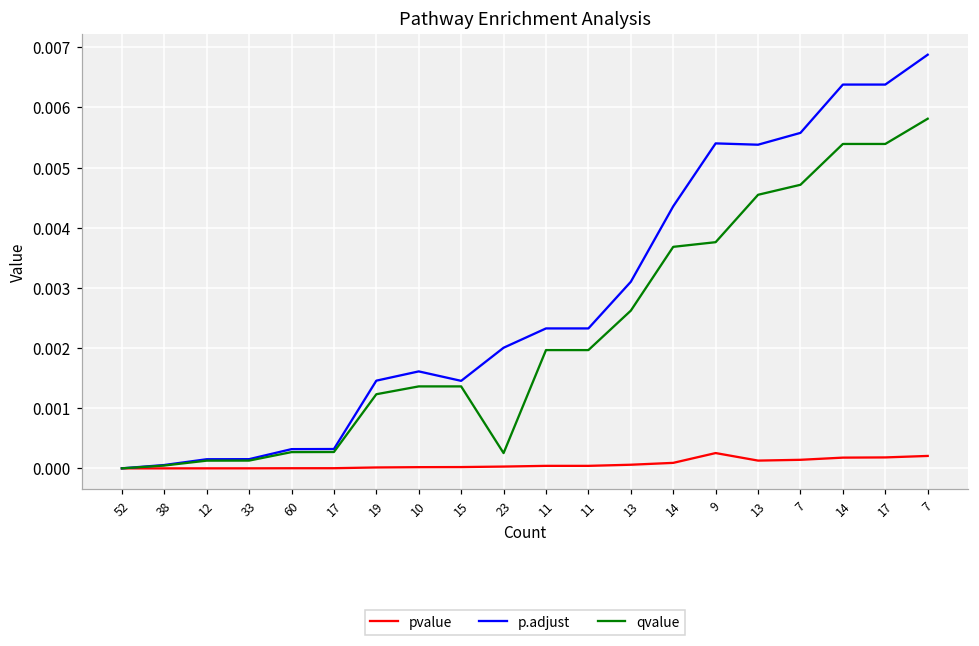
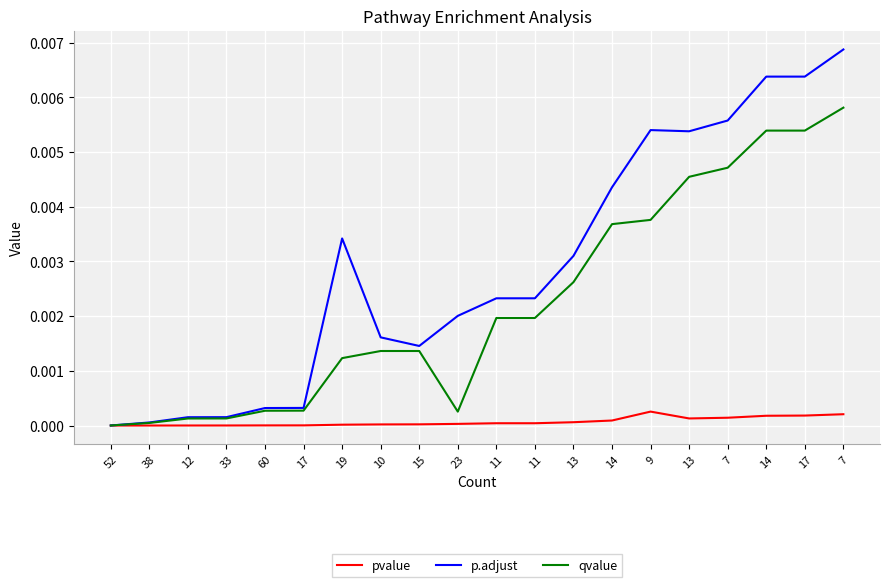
p.adjust, 19: 0.0015 -> 0.0034
